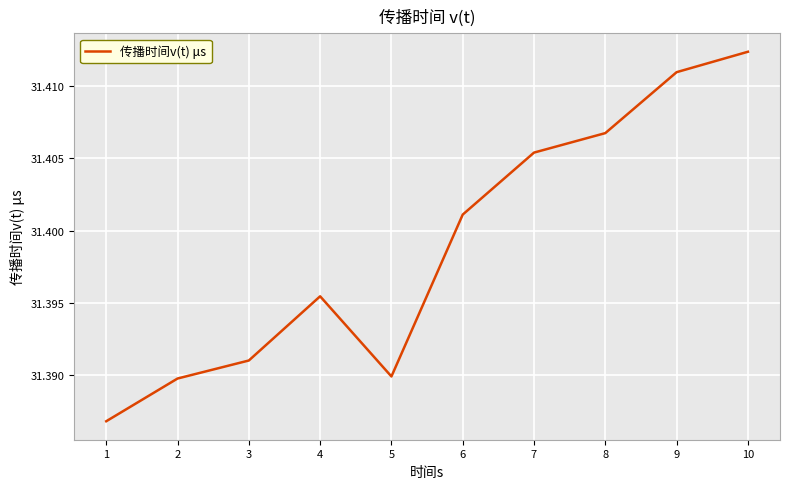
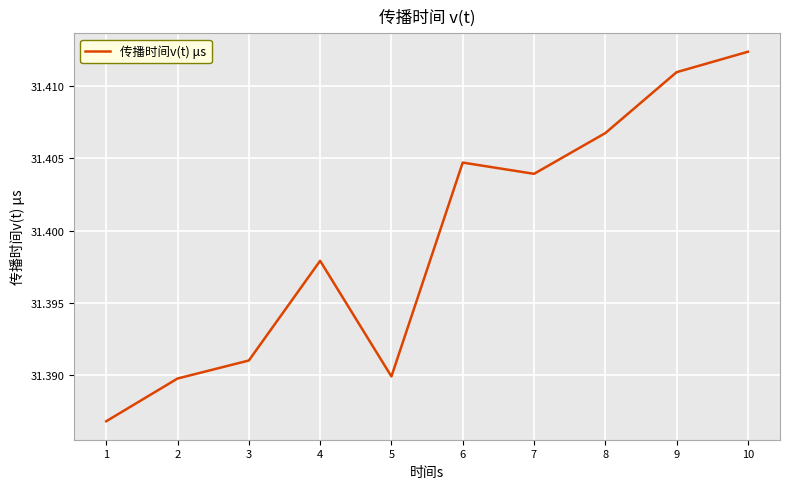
4: 31.3954 -> 31.3979
6: 31.4011 -> 31.4047
7: 31.4054 -> 31.4039
